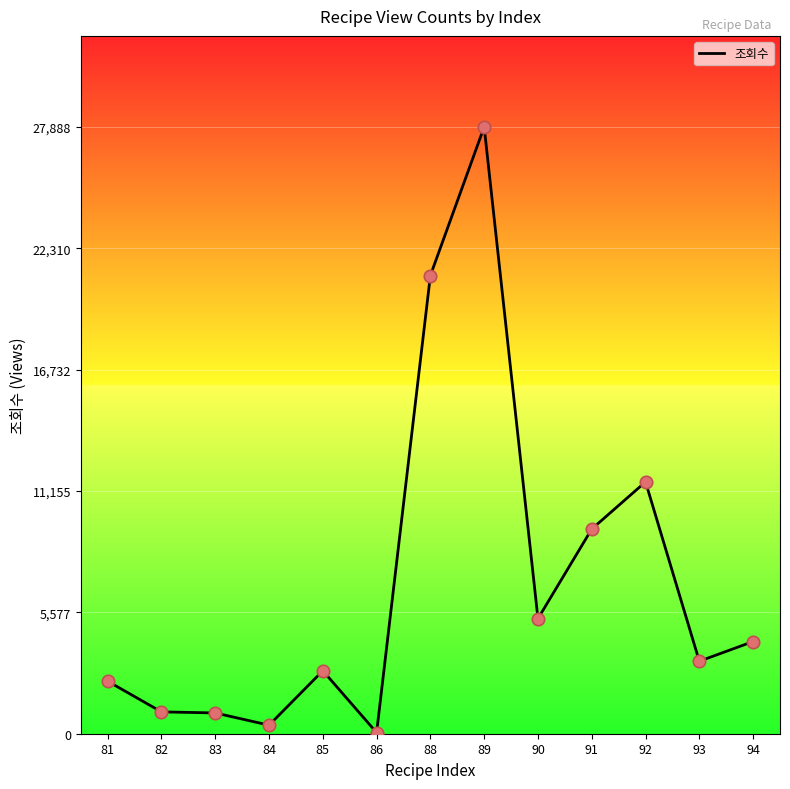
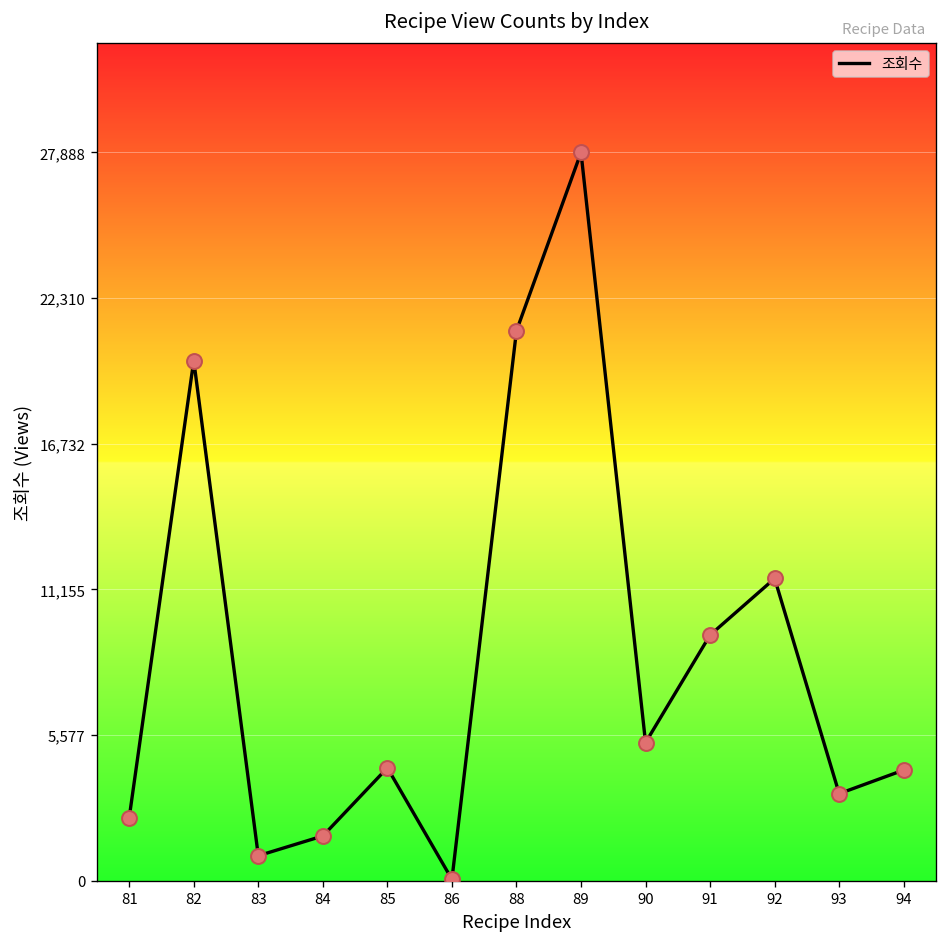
82: 1,000 -> 19,900
84: 400 -> 1,700
85: 2,900 -> 4,300
